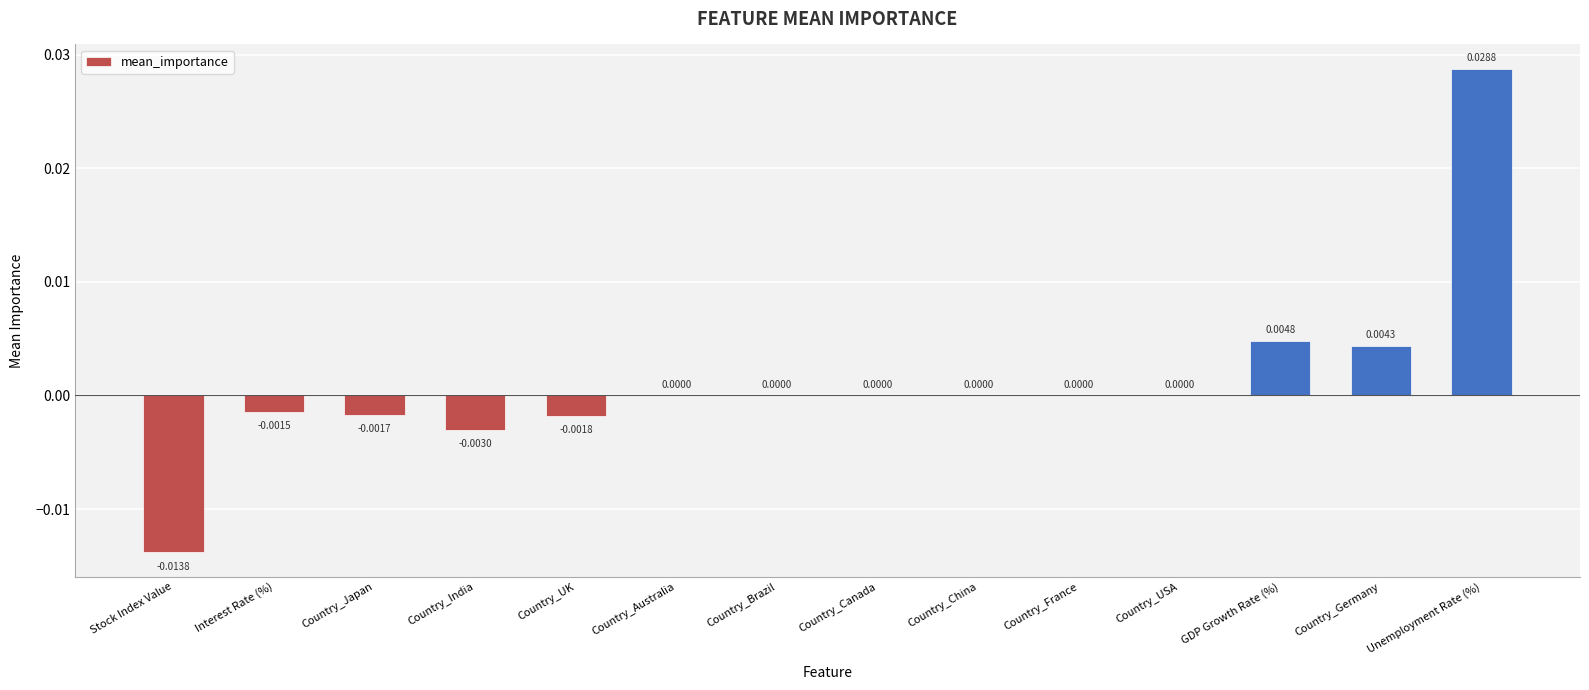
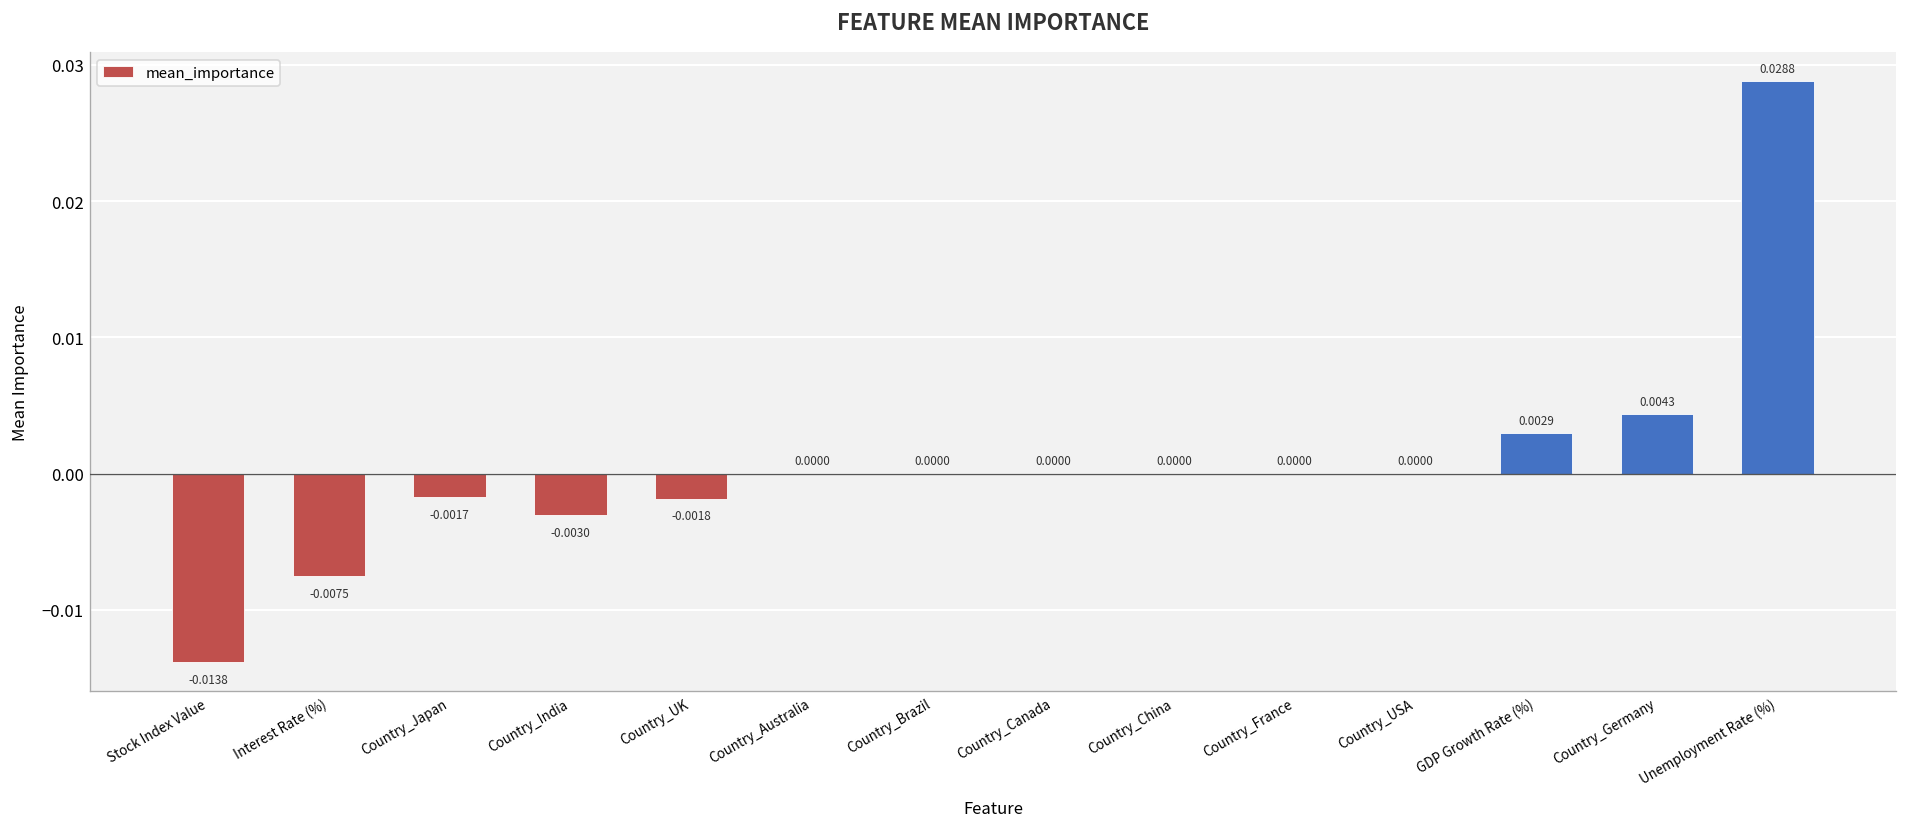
Interest Rate (%): -0.0015 -> -0.0075
GDP Growth Rate (%): 0.0048 -> 0.0029
